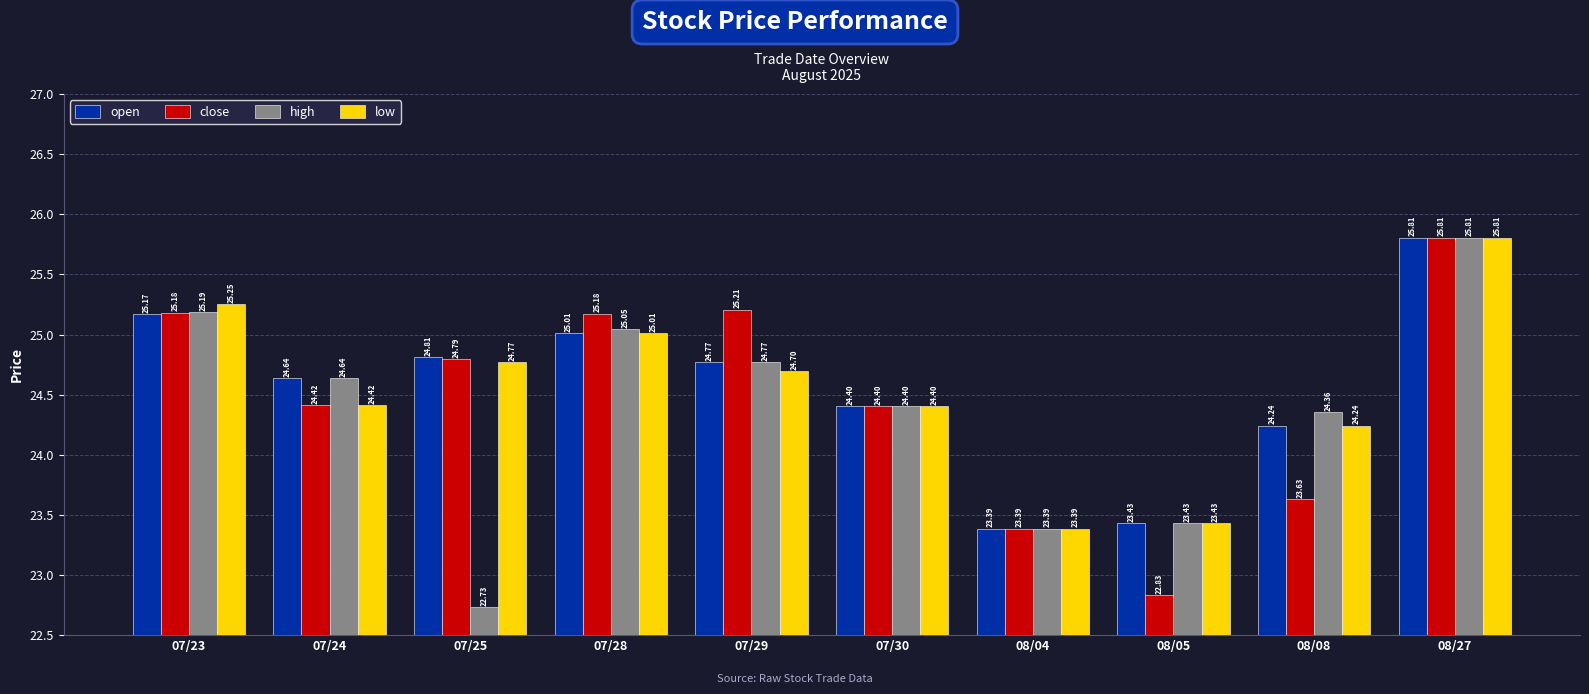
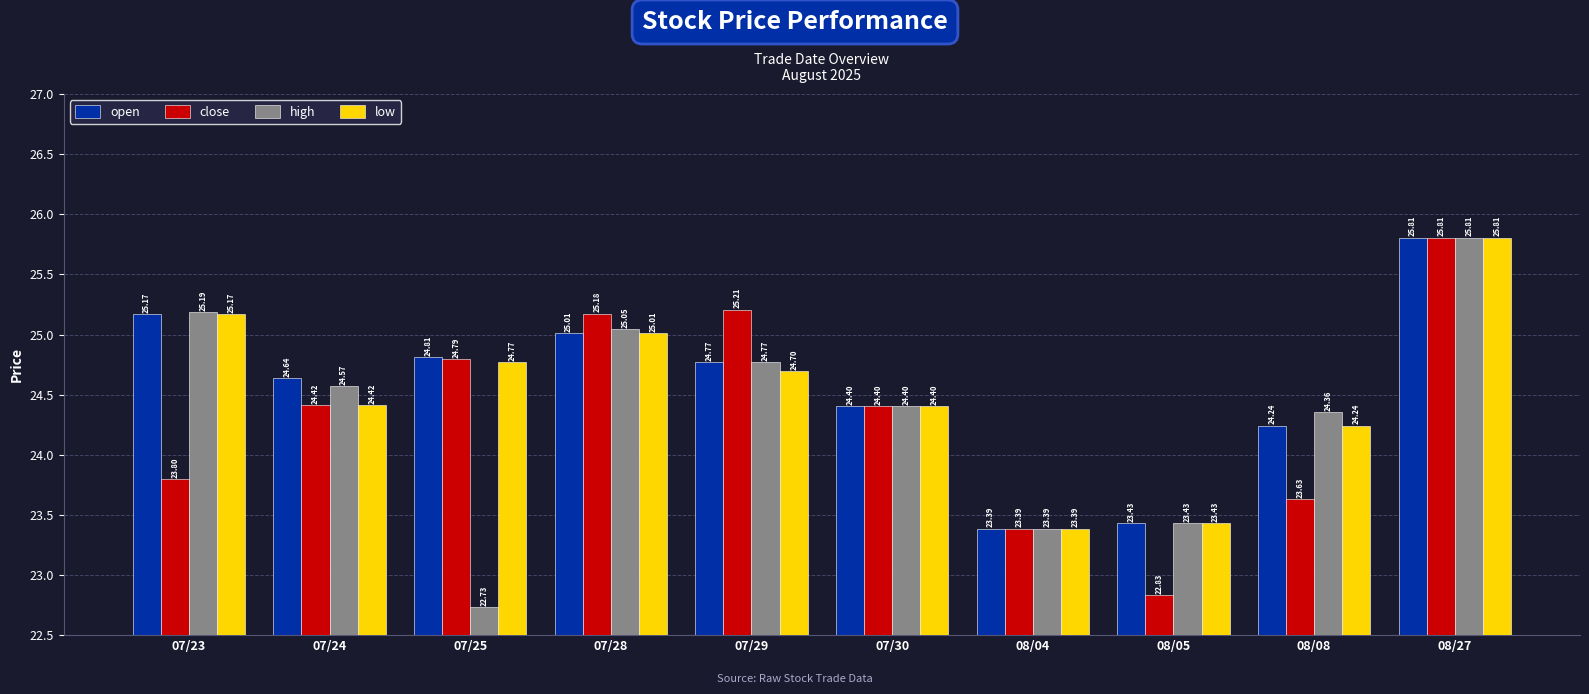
close, 07/23: 25.18 -> 23.80
low, 07/23: 25.25 -> 25.17
high, 07/24: 24.64 -> 24.57
